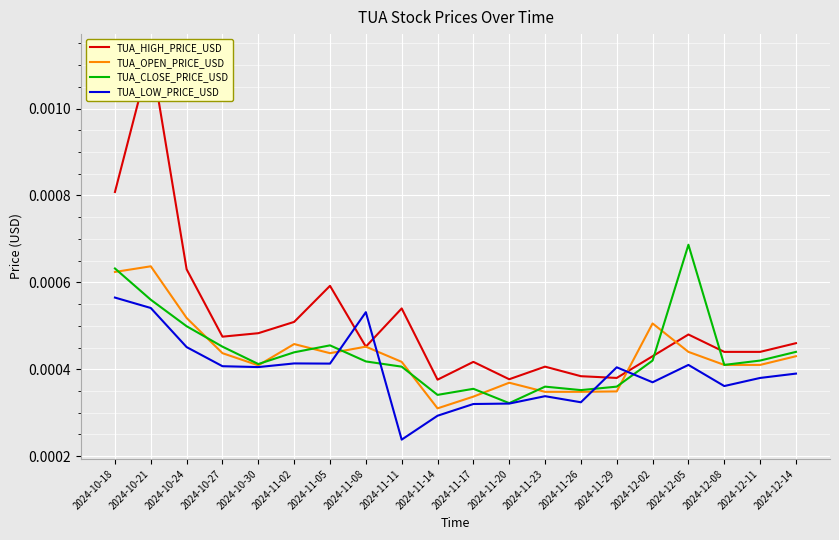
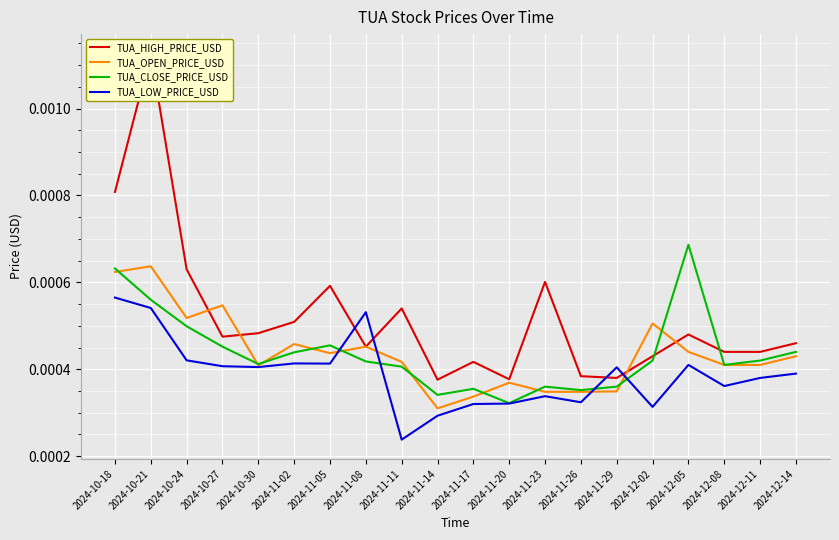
TUA_LOW_PRICE_USD, 2024-10-24: 0.00045 -> 0.00042
TUA_OPEN_PRICE_USD, 2024-10-27: 0.00044 -> 0.00055
TUA_HIGH_PRICE_USD, 2024-11-23: 0.00041 -> 0.00060
TUA_LOW_PRICE_USD, 2024-12-02: 0.00037 -> 0.00031
